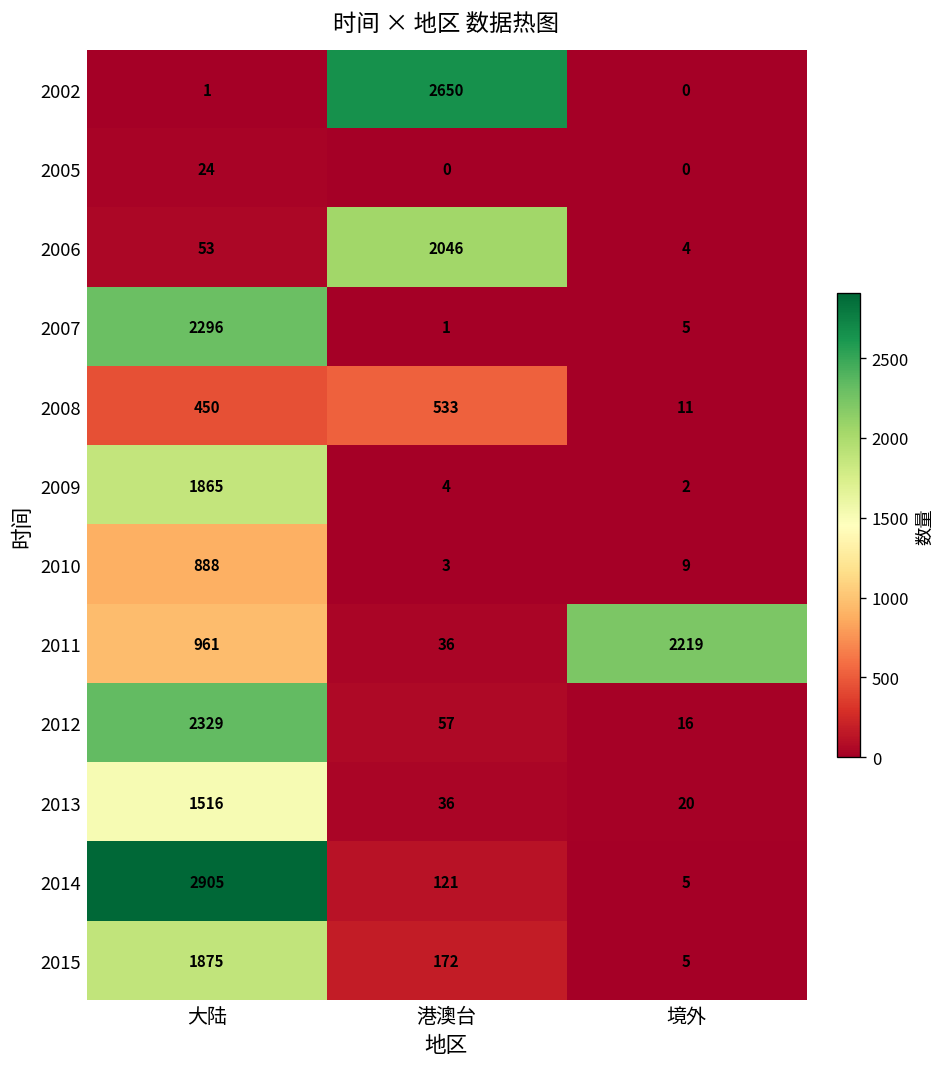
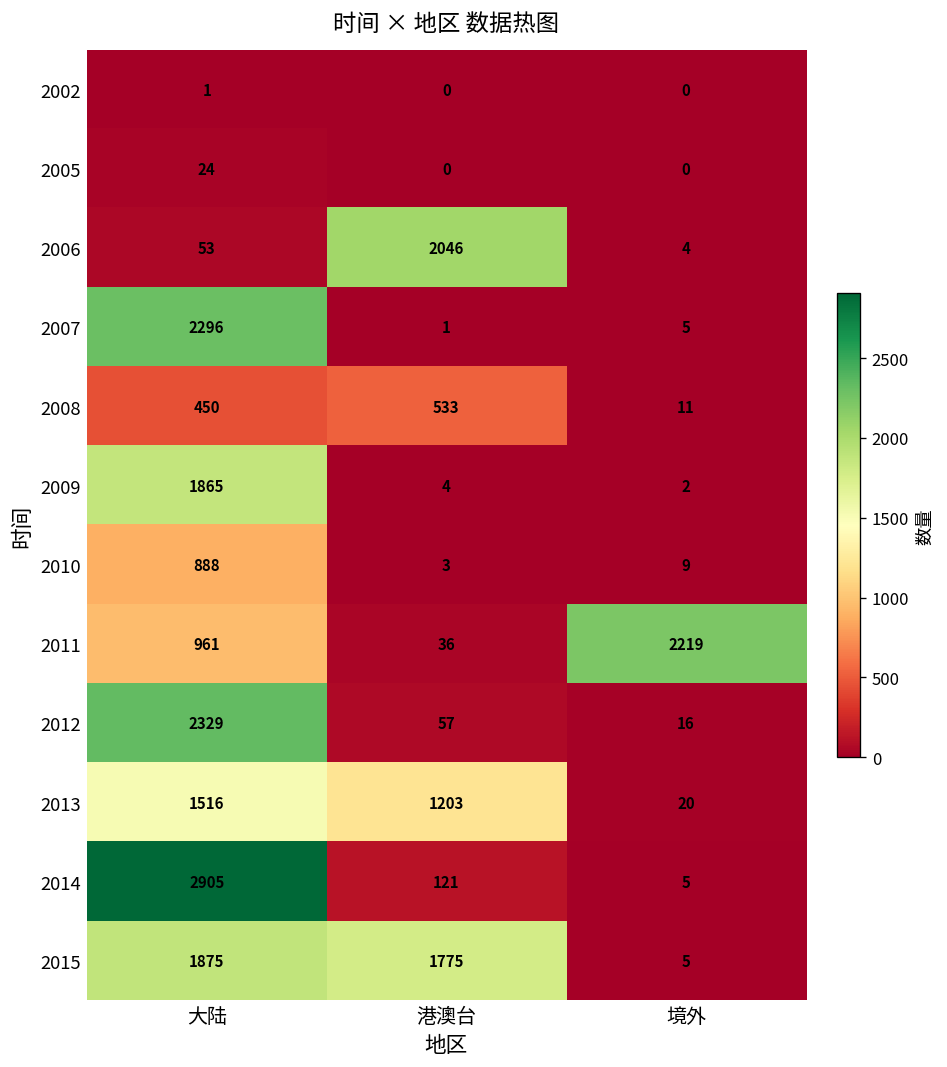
2002, 港澳台: 2650 -> 0
2013, 港澳台: 36 -> 1203
2015, 港澳台: 172 -> 1775
